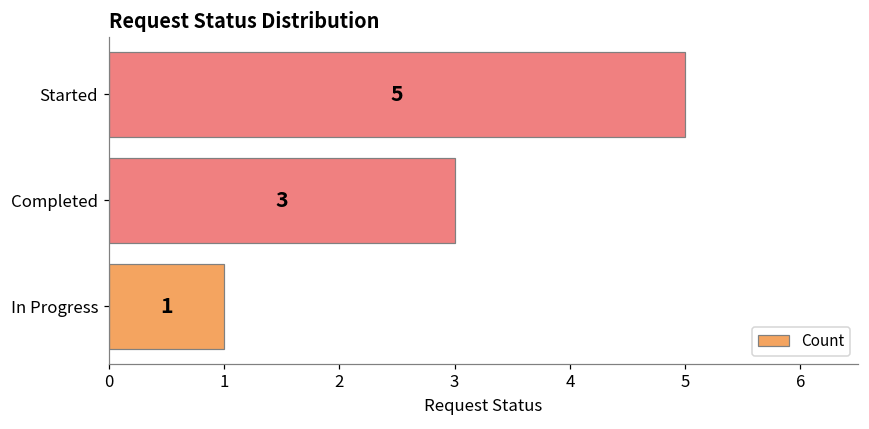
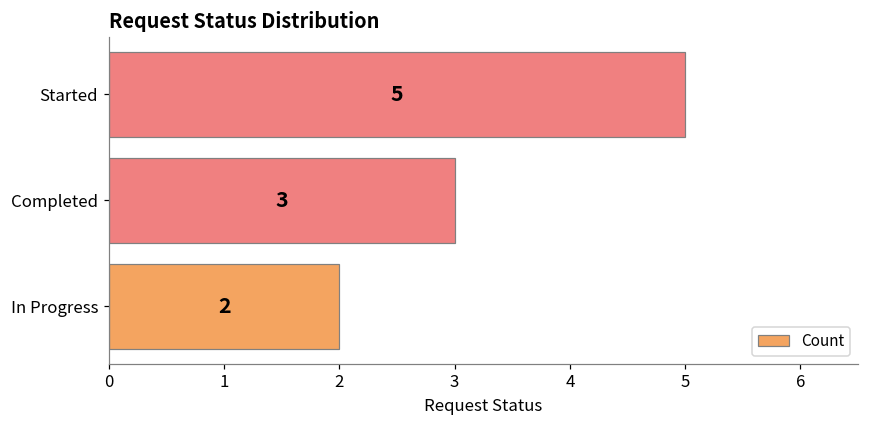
In Progress: 1 -> 2
